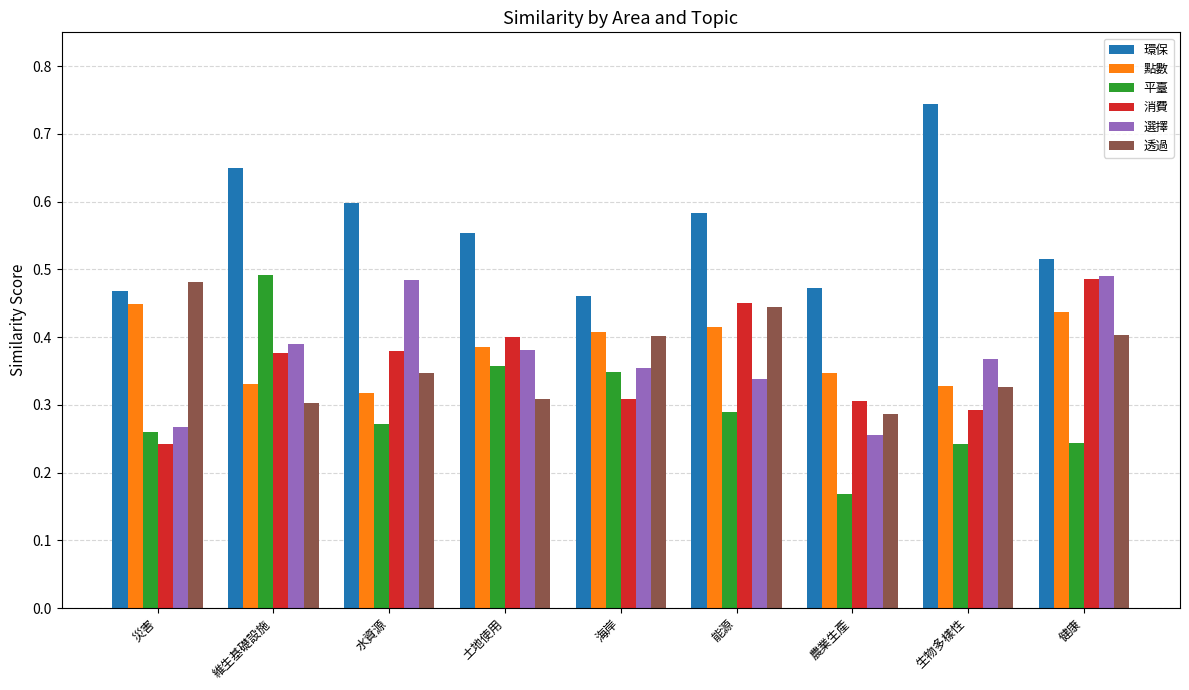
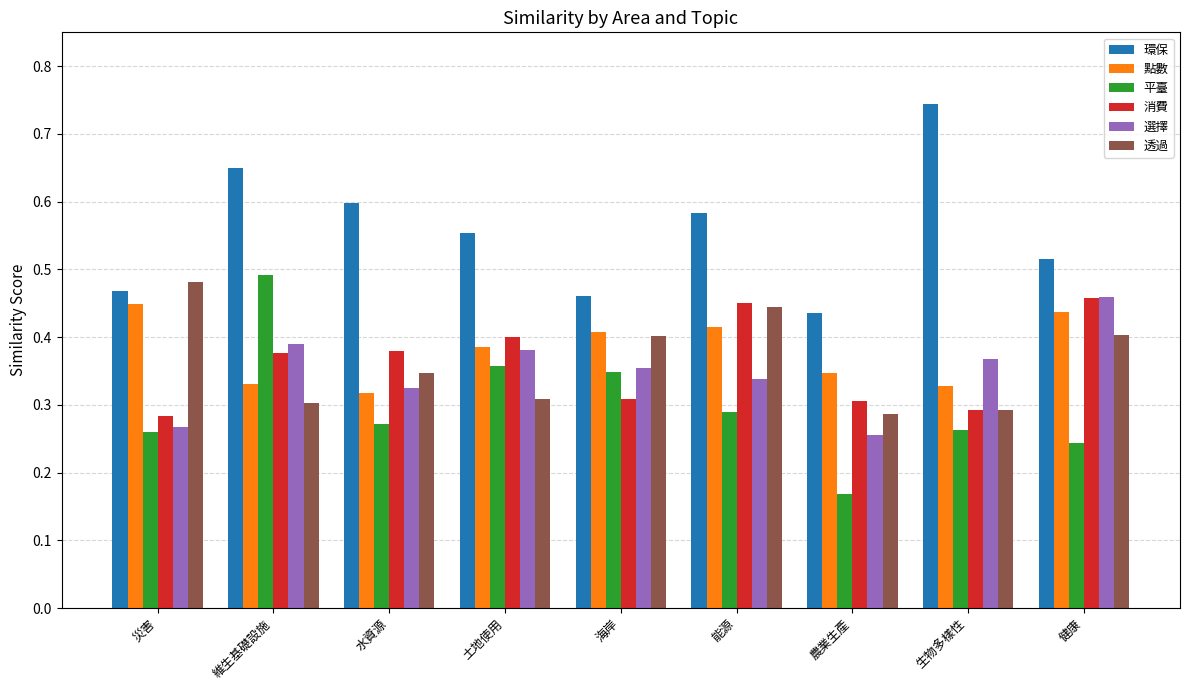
消費, 災害: 0.24 -> 0.28
選擇, 水資源: 0.48 -> 0.33
環保, 農業生產: 0.47 -> 0.44
平臺, 生物多樣性: 0.24 -> 0.26
透過, 生物多樣性: 0.33 -> 0.29
消費, 健康: 0.49 -> 0.46
選擇, 健康: 0.49 -> 0.46
